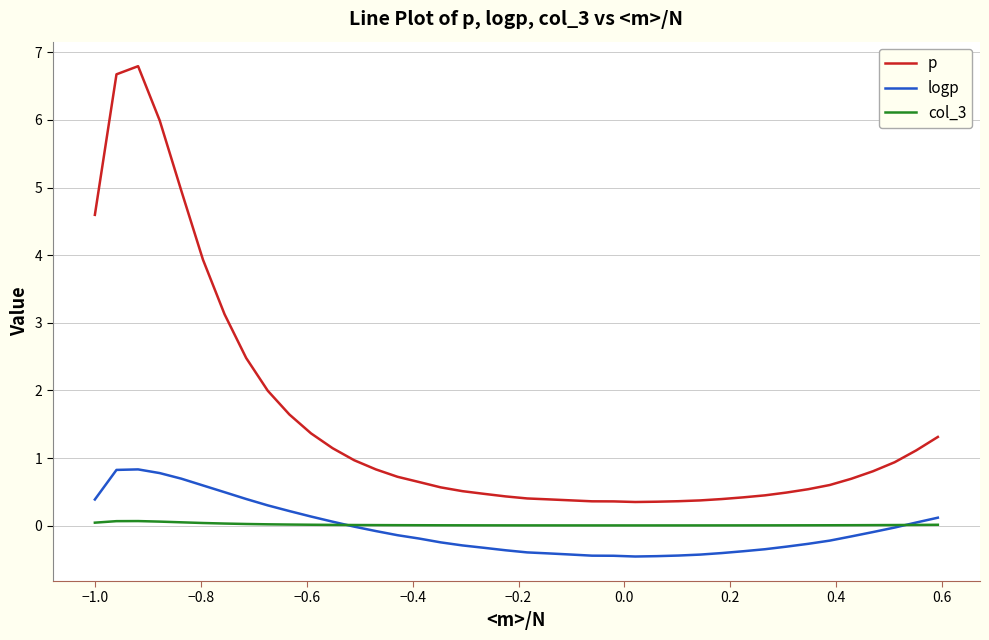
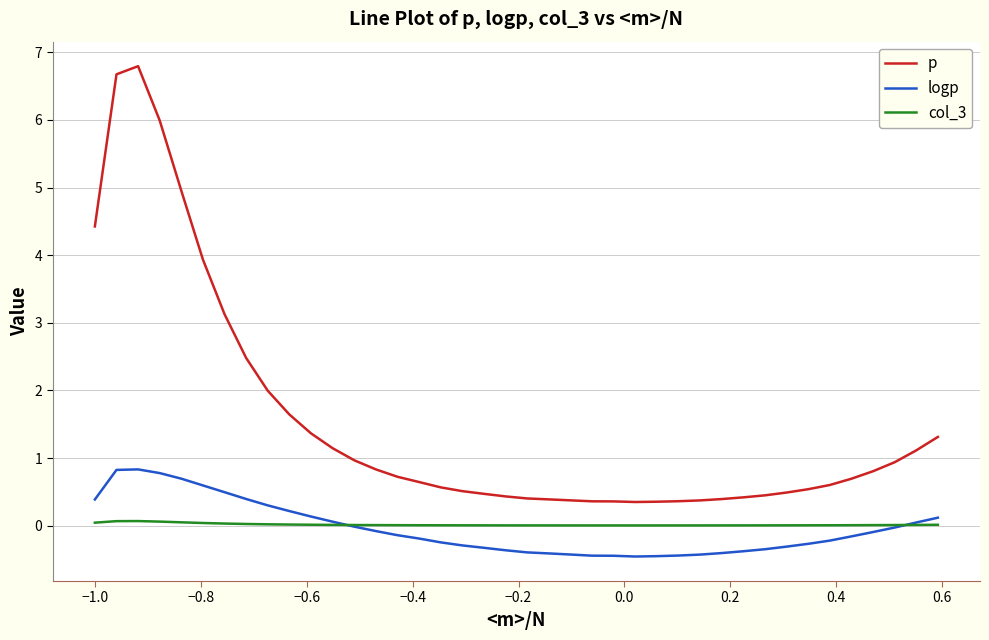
p, −1.0: 4.6 -> 4.4
